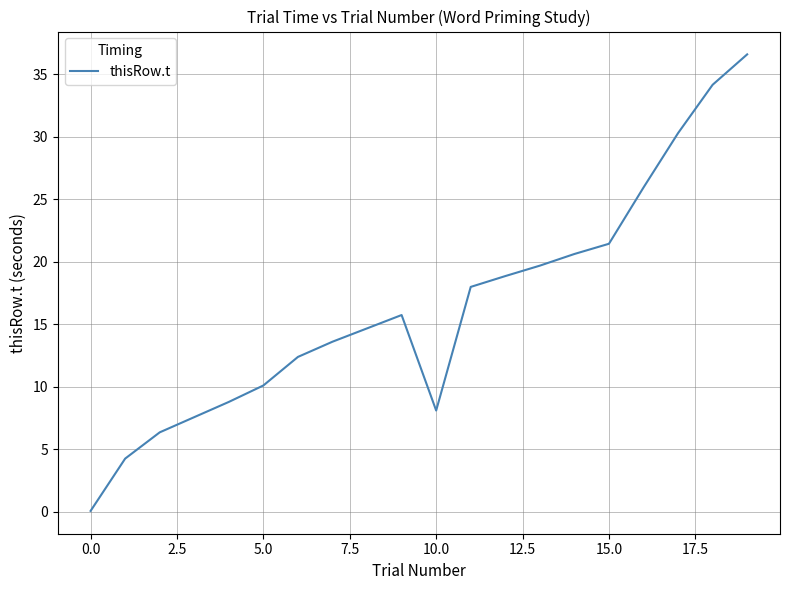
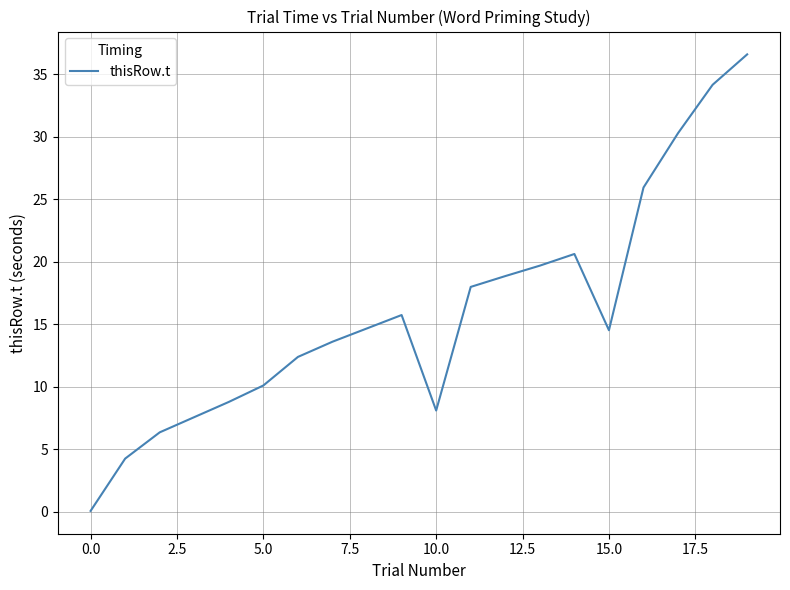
15.0: 21.4 -> 14.5
